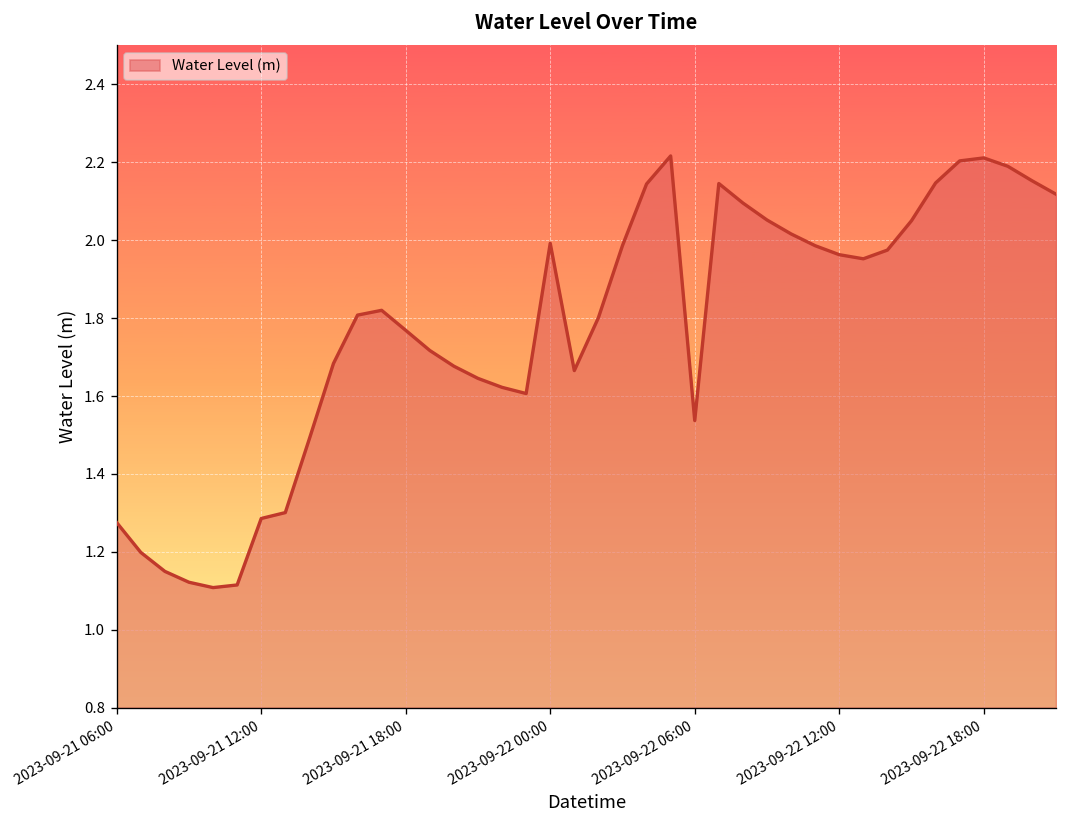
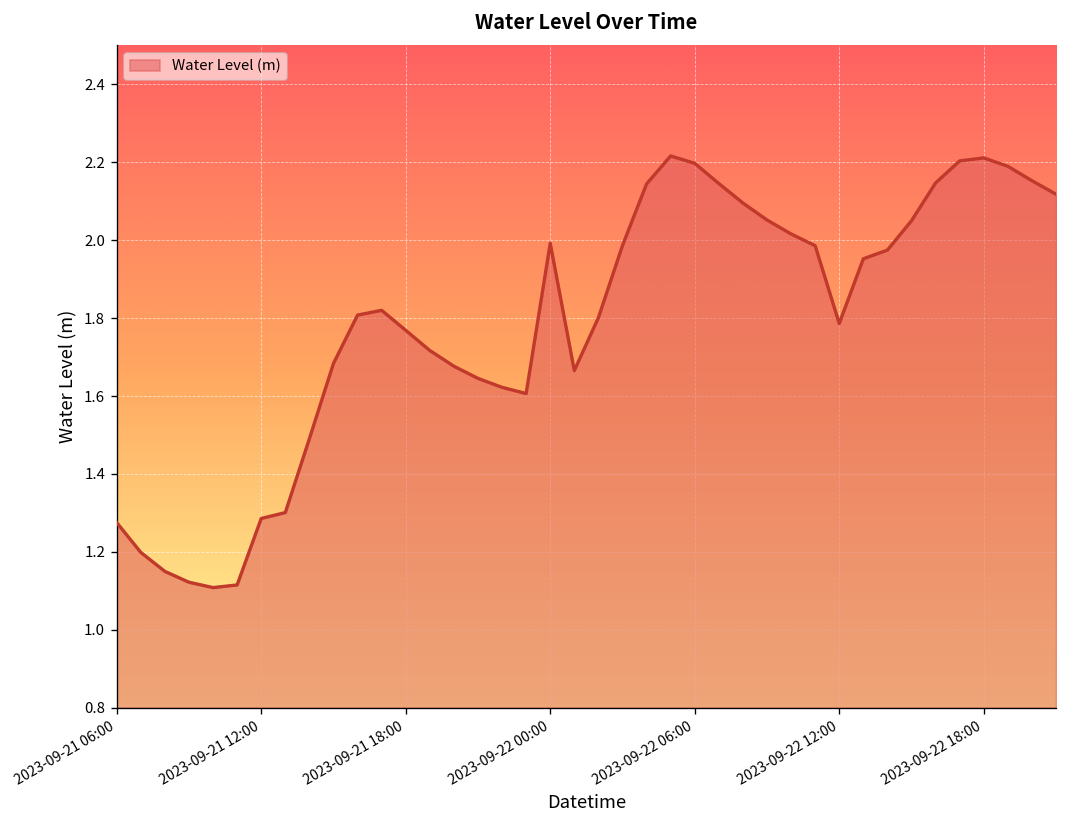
2023-09-22 06:00: 1.54 -> 2.20
2023-09-22 12:00: 1.96 -> 1.79
